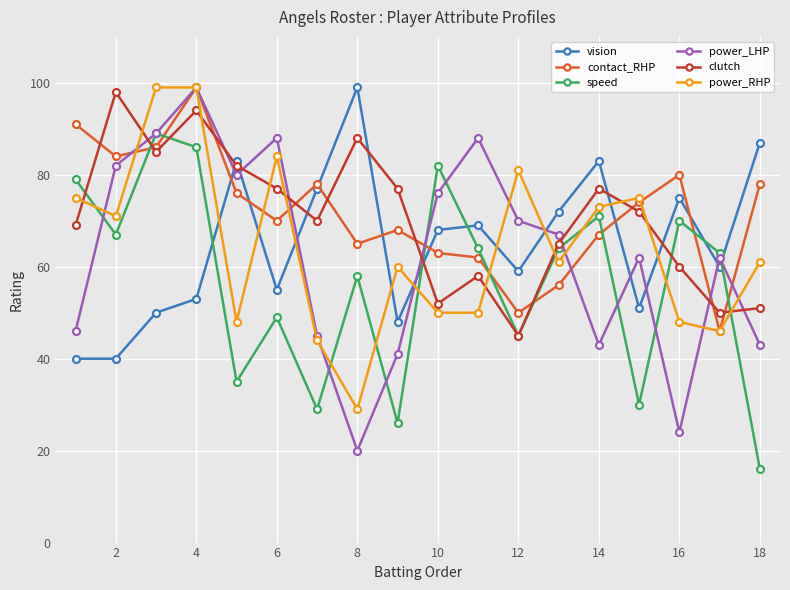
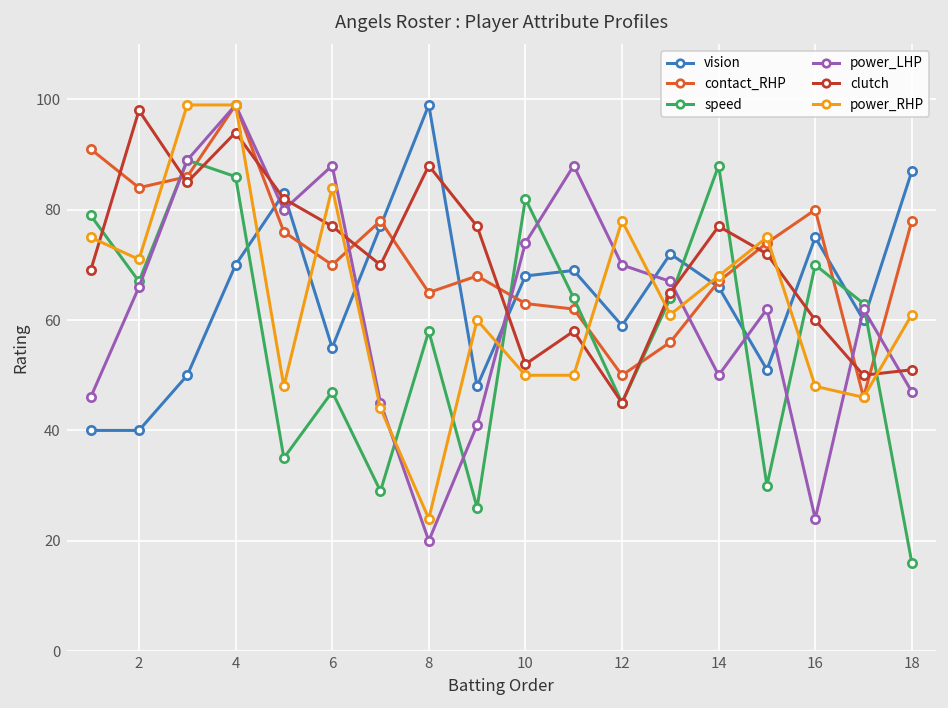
power_LHP, 2: 82 -> 66
vision, 4: 53 -> 70
speed, 6: 49 -> 47
power_RHP, 8: 29 -> 24
power_LHP, 10: 76 -> 74
power_RHP, 12: 81 -> 78
vision, 14: 83 -> 66
speed, 14: 71 -> 88
power_LHP, 14: 43 -> 50
power_RHP, 14: 73 -> 68
power_LHP, 18: 43 -> 47
